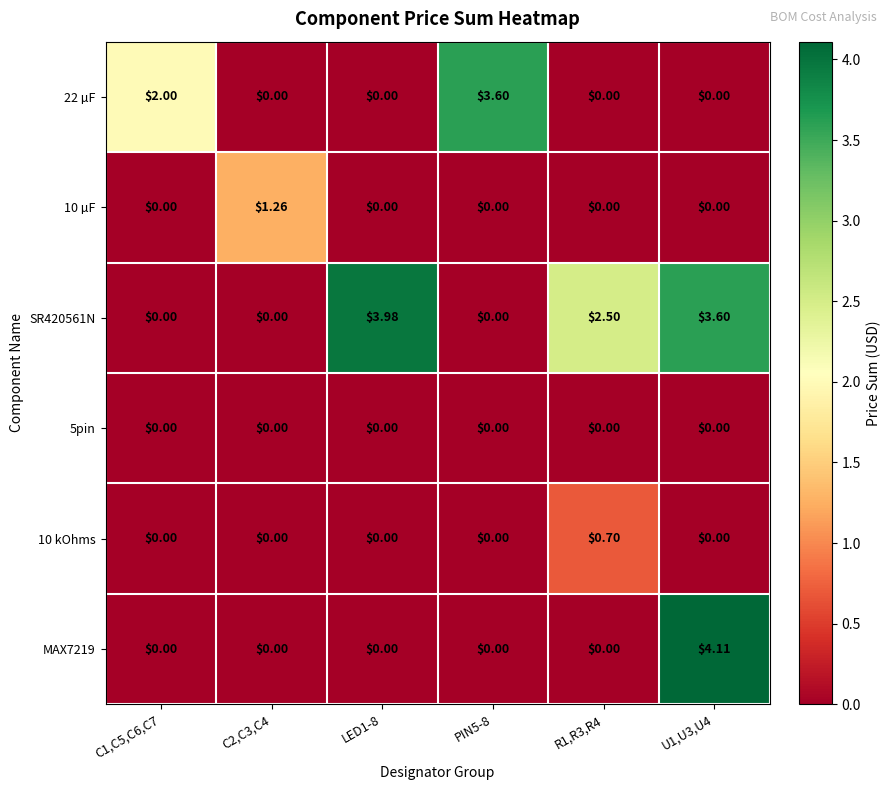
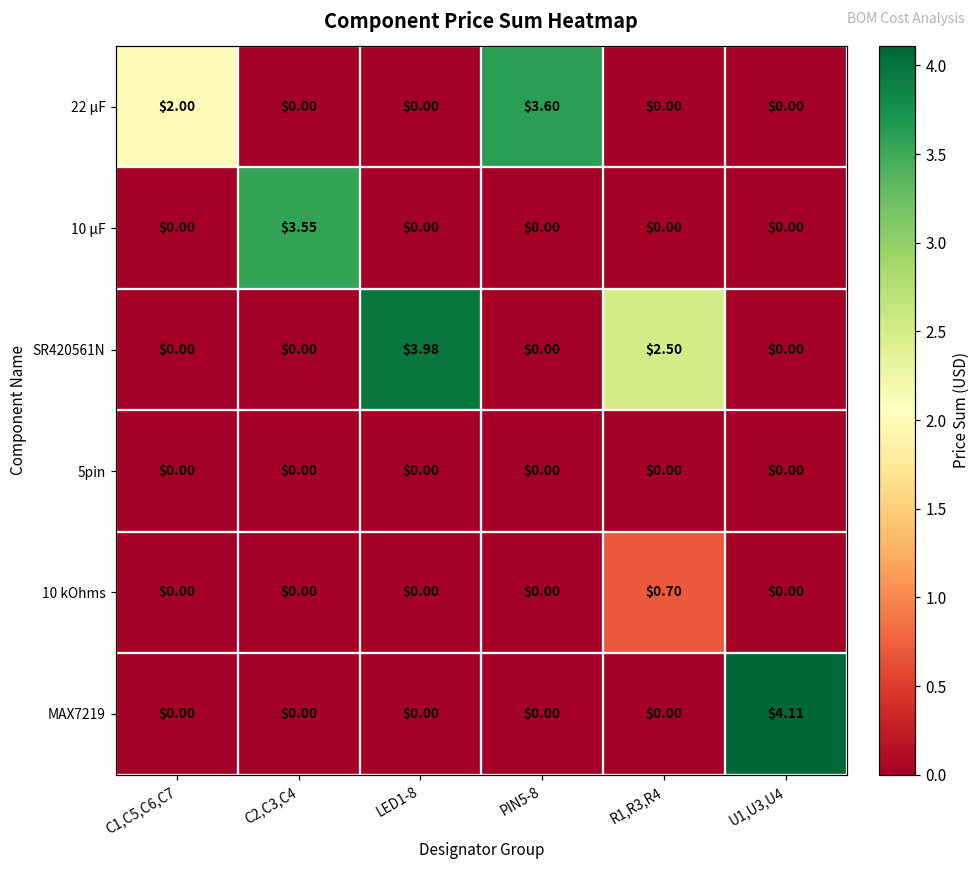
10 µF, C2,C3,C4: $1.26 -> $3.55
SR420561N, U1,U3,U4: $3.60 -> $0.00
